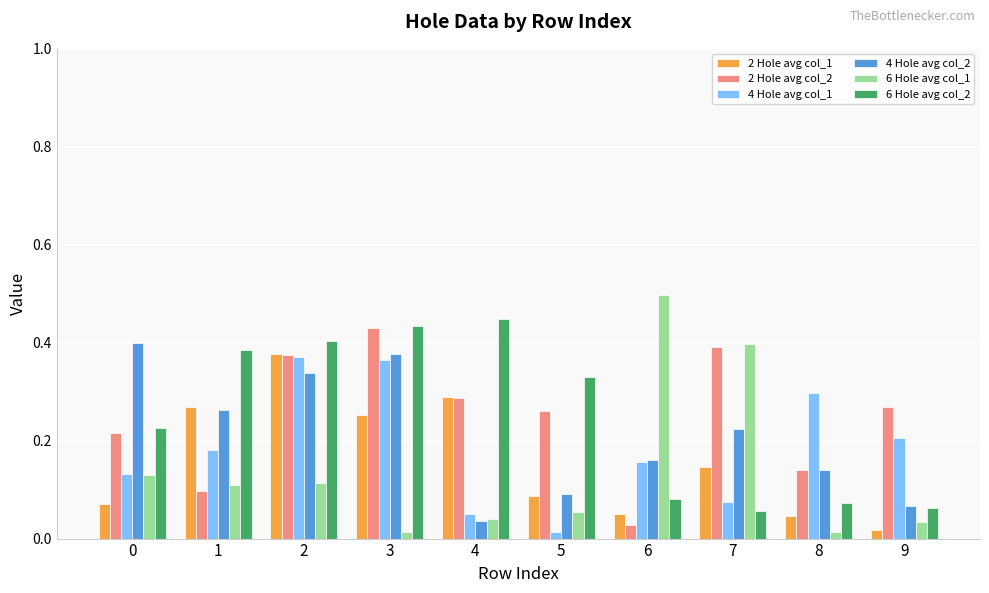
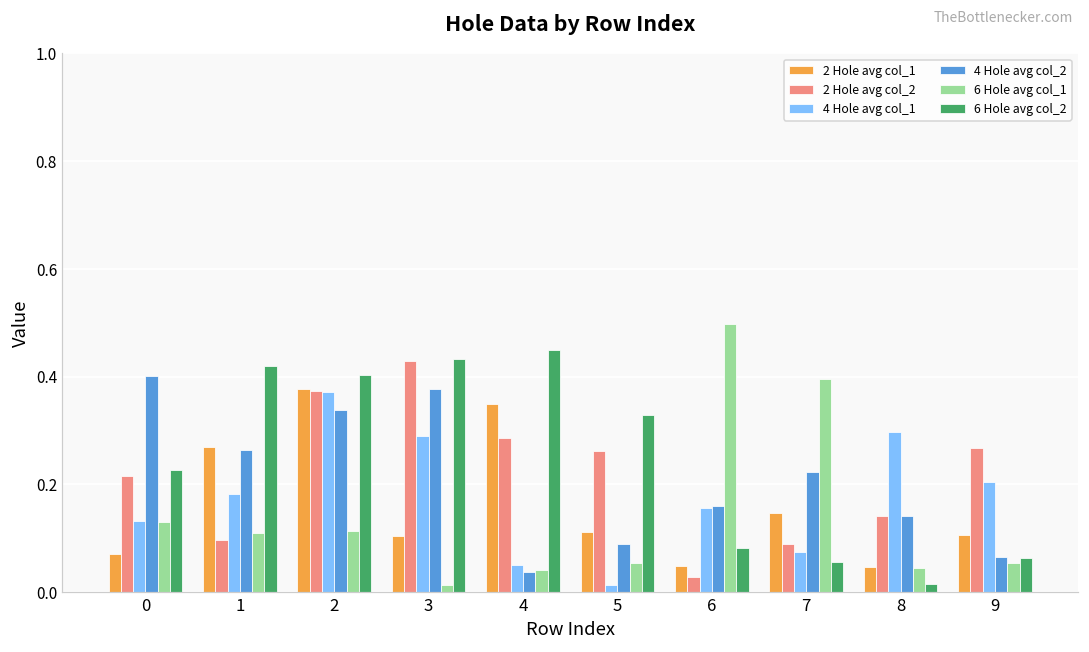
6 Hole avg col_2, 1: 0.38 -> 0.42
2 Hole avg col_1, 3: 0.25 -> 0.10
4 Hole avg col_1, 3: 0.36 -> 0.29
2 Hole avg col_1, 4: 0.29 -> 0.35
2 Hole avg col_1, 5: 0.09 -> 0.11
2 Hole avg col_2, 7: 0.39 -> 0.09
6 Hole avg col_1, 8: 0.01 -> 0.05
6 Hole avg col_2, 8: 0.07 -> 0.02
2 Hole avg col_1, 9: 0.02 -> 0.11
6 Hole avg col_1, 9: 0.03 -> 0.05
